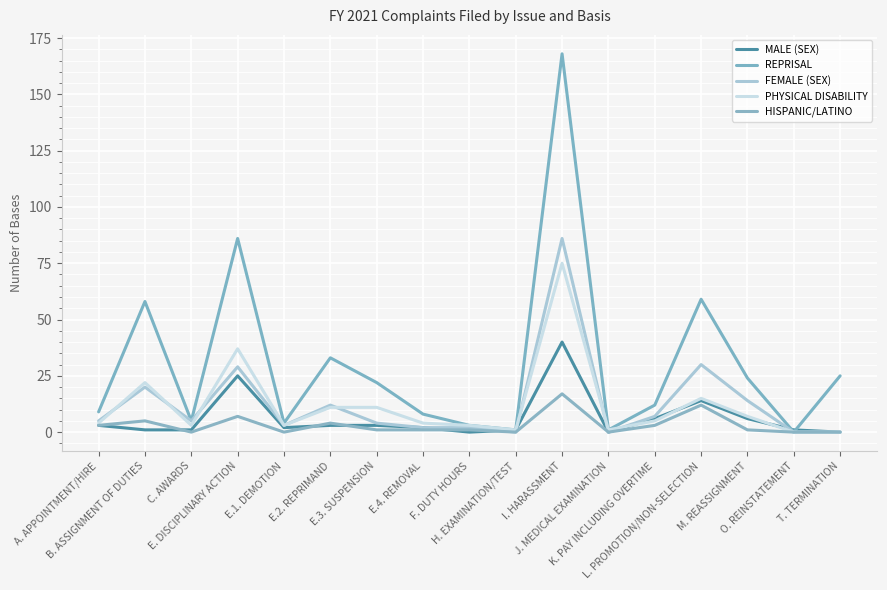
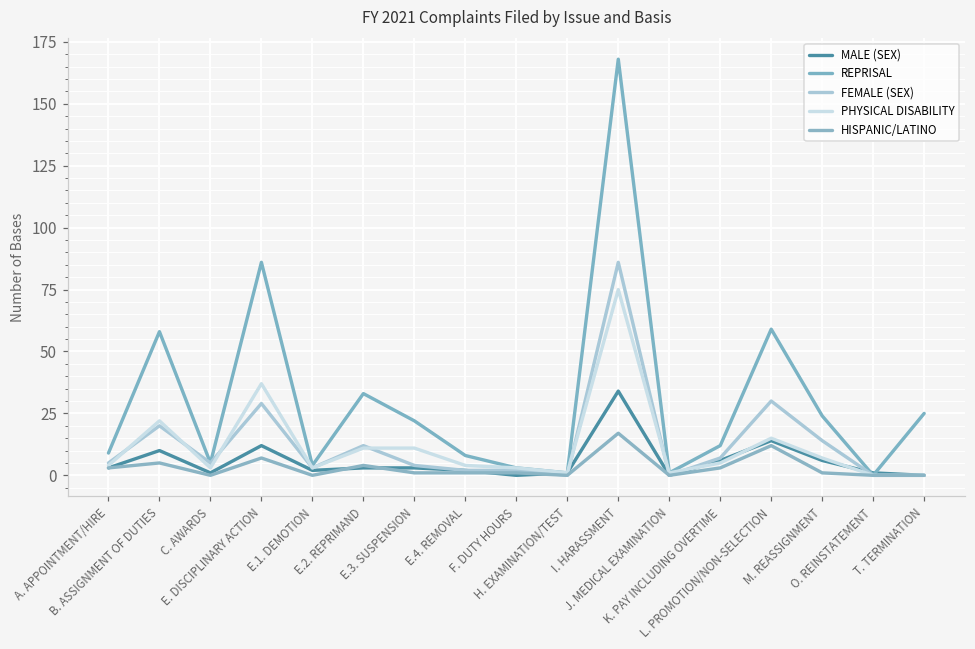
MALE (SEX), B. ASSIGNMENT OF DUTIES: 1 -> 10
MALE (SEX), E. DISCIPLINARY ACTION: 25 -> 12
MALE (SEX), I. HARASSMENT: 40 -> 34
